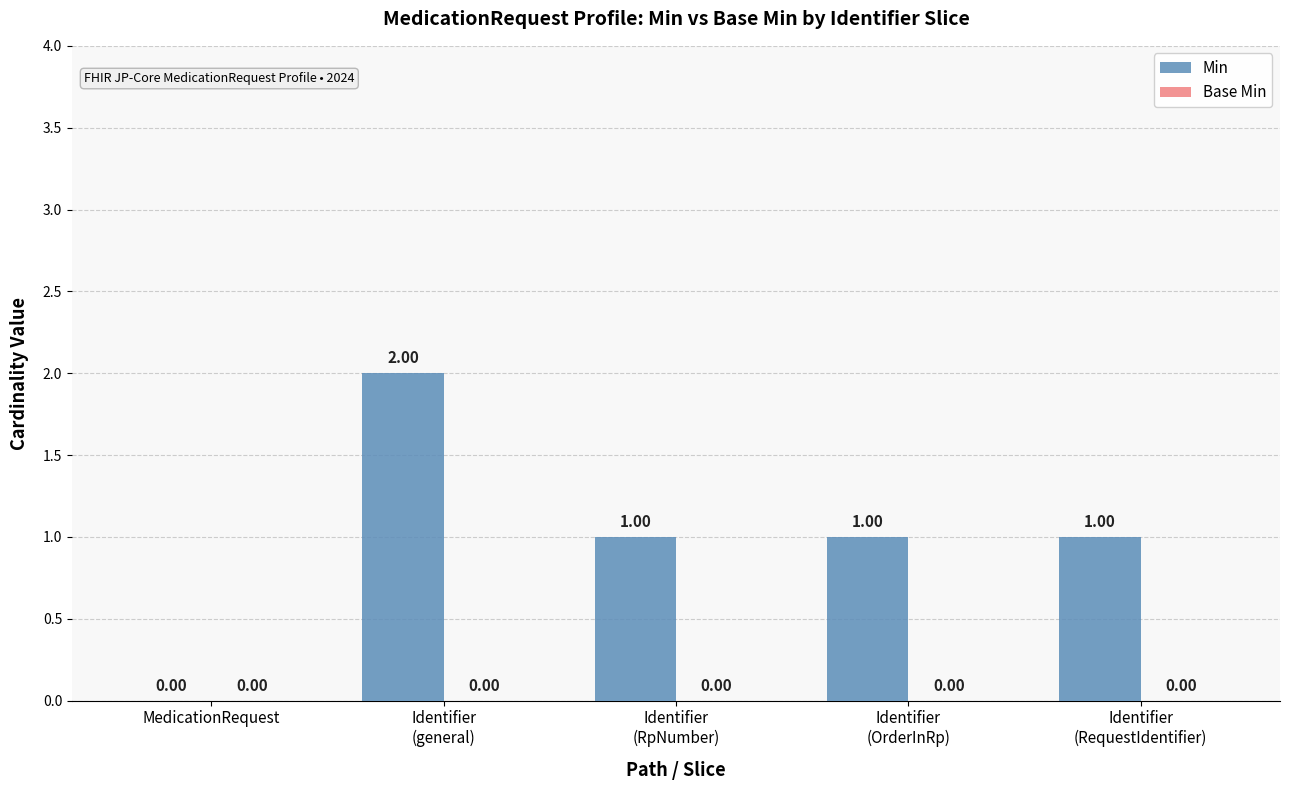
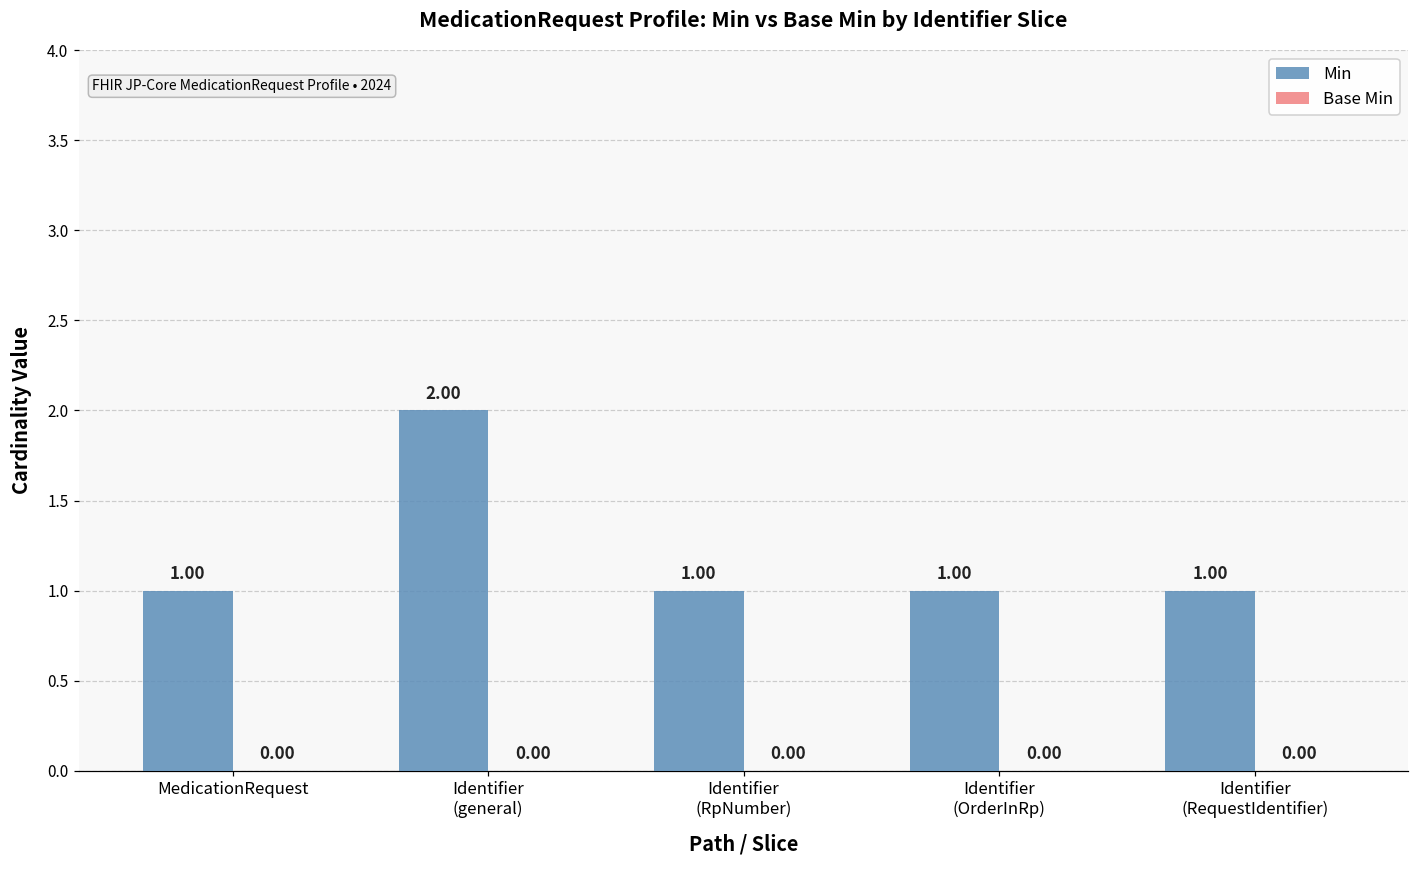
Min, MedicationRequest: 0.00 -> 1.00
